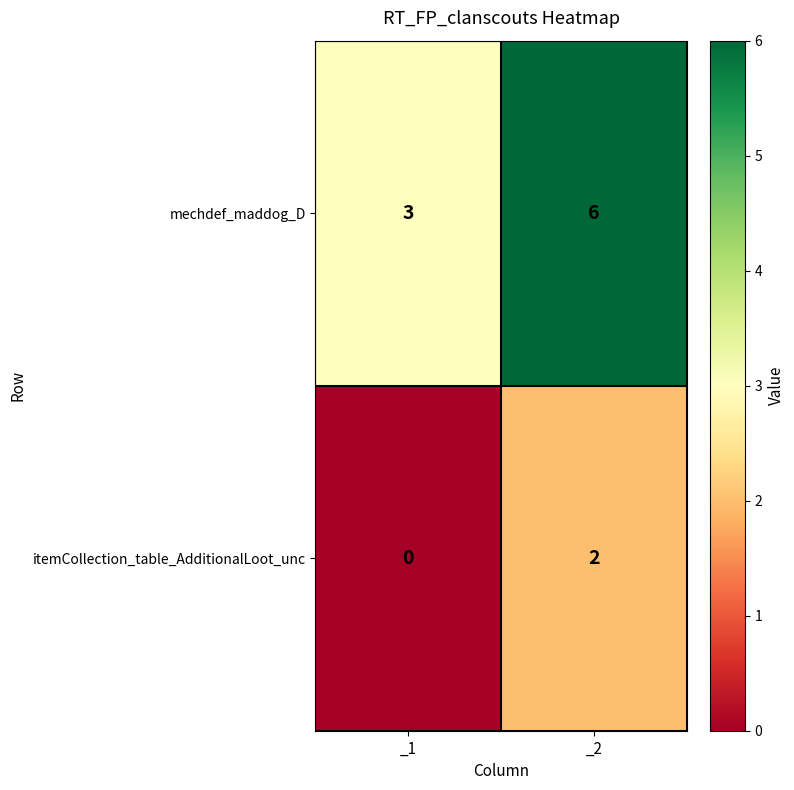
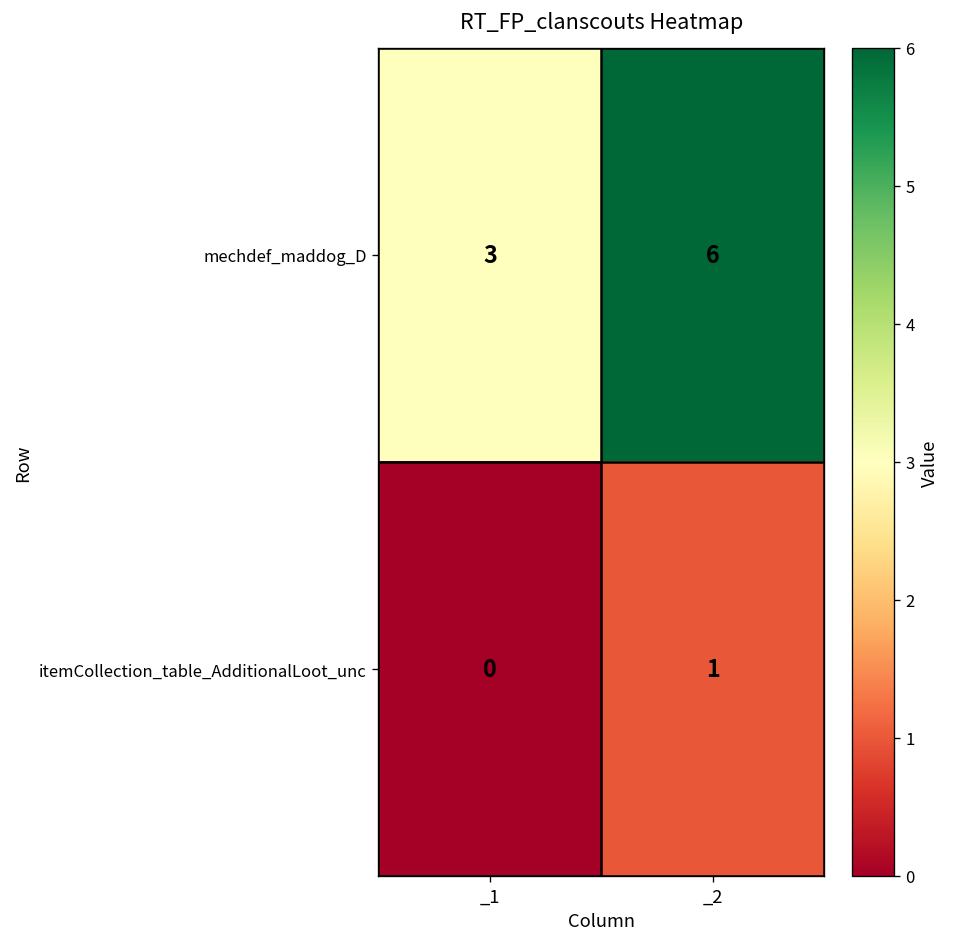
itemCollection_table_AdditionalLoot_unc, _2: 2 -> 1
